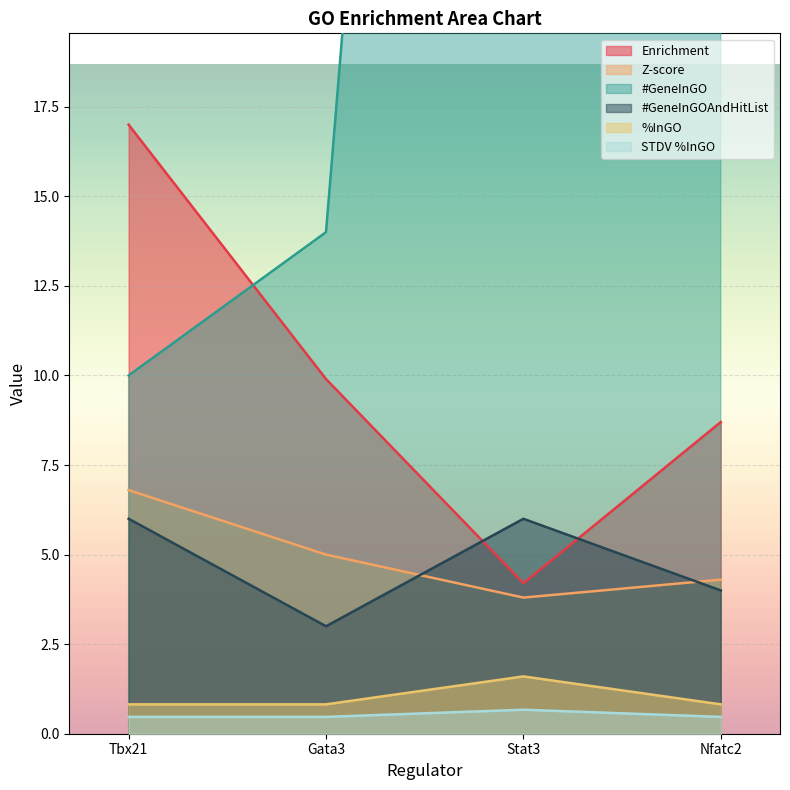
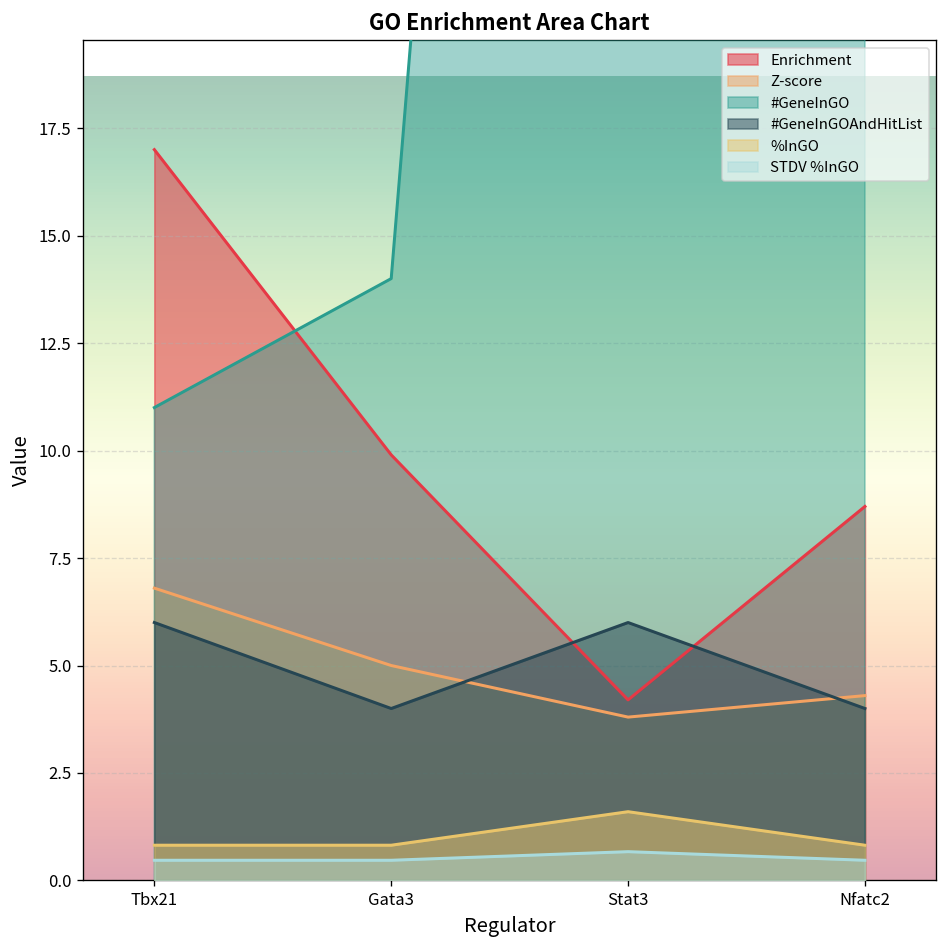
#GeneInGO, Tbx21: 10 -> 11
#GeneInGOAndHitList, Gata3: 3 -> 4
